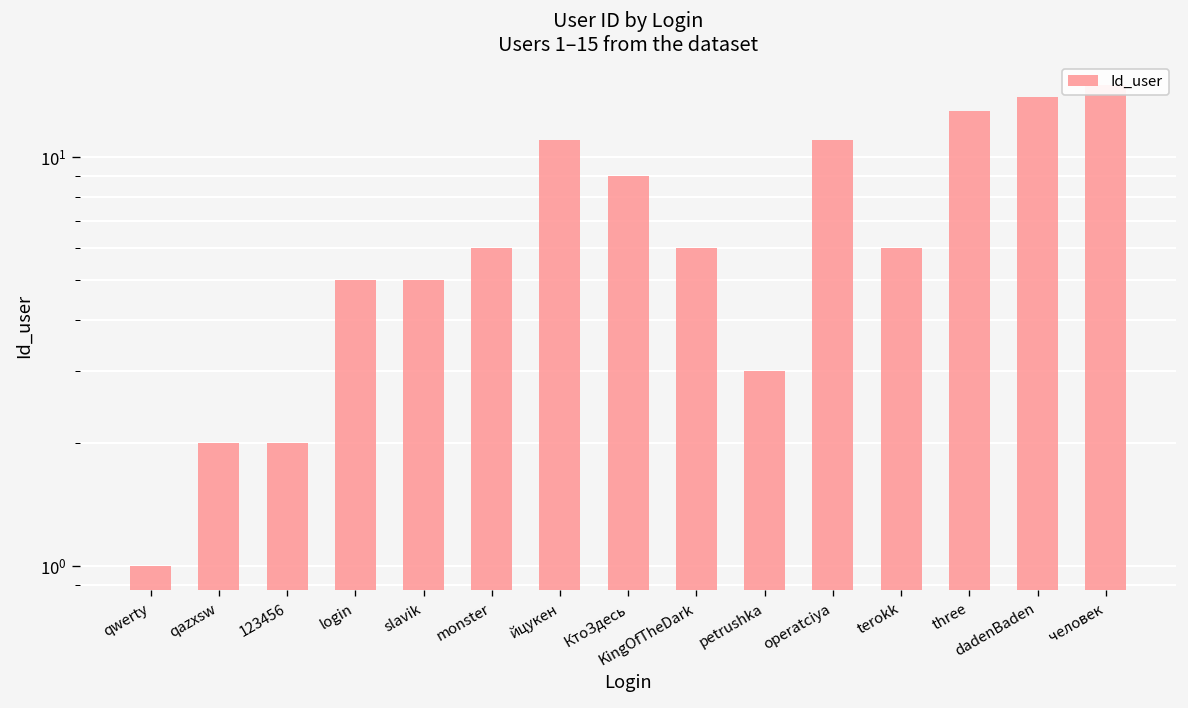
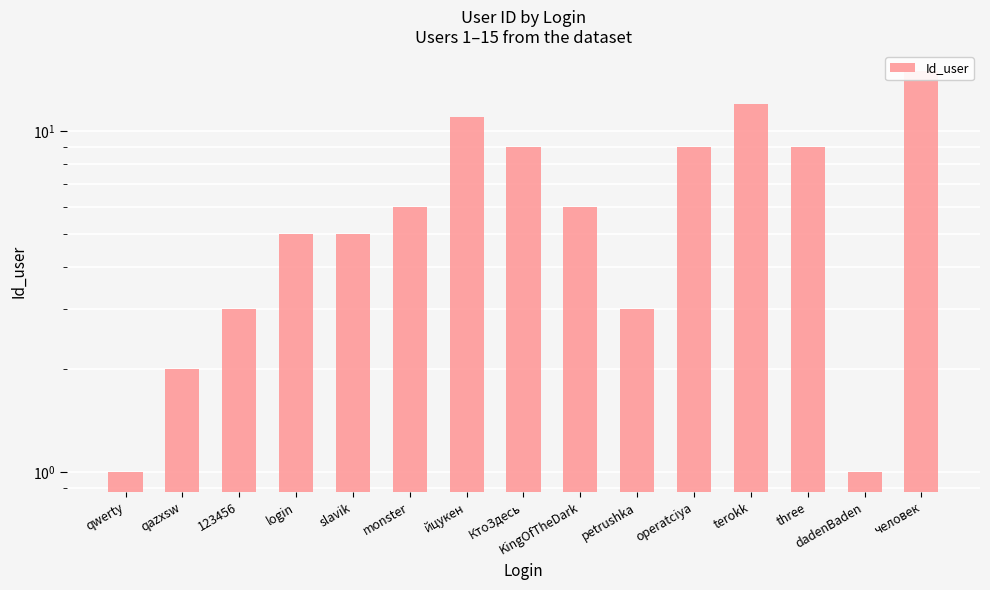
123456: 2 -> 3
operatciya: 11 -> 9
terokk: 6 -> 12
three: 13 -> 9
dadenBaden: 14 -> 1
